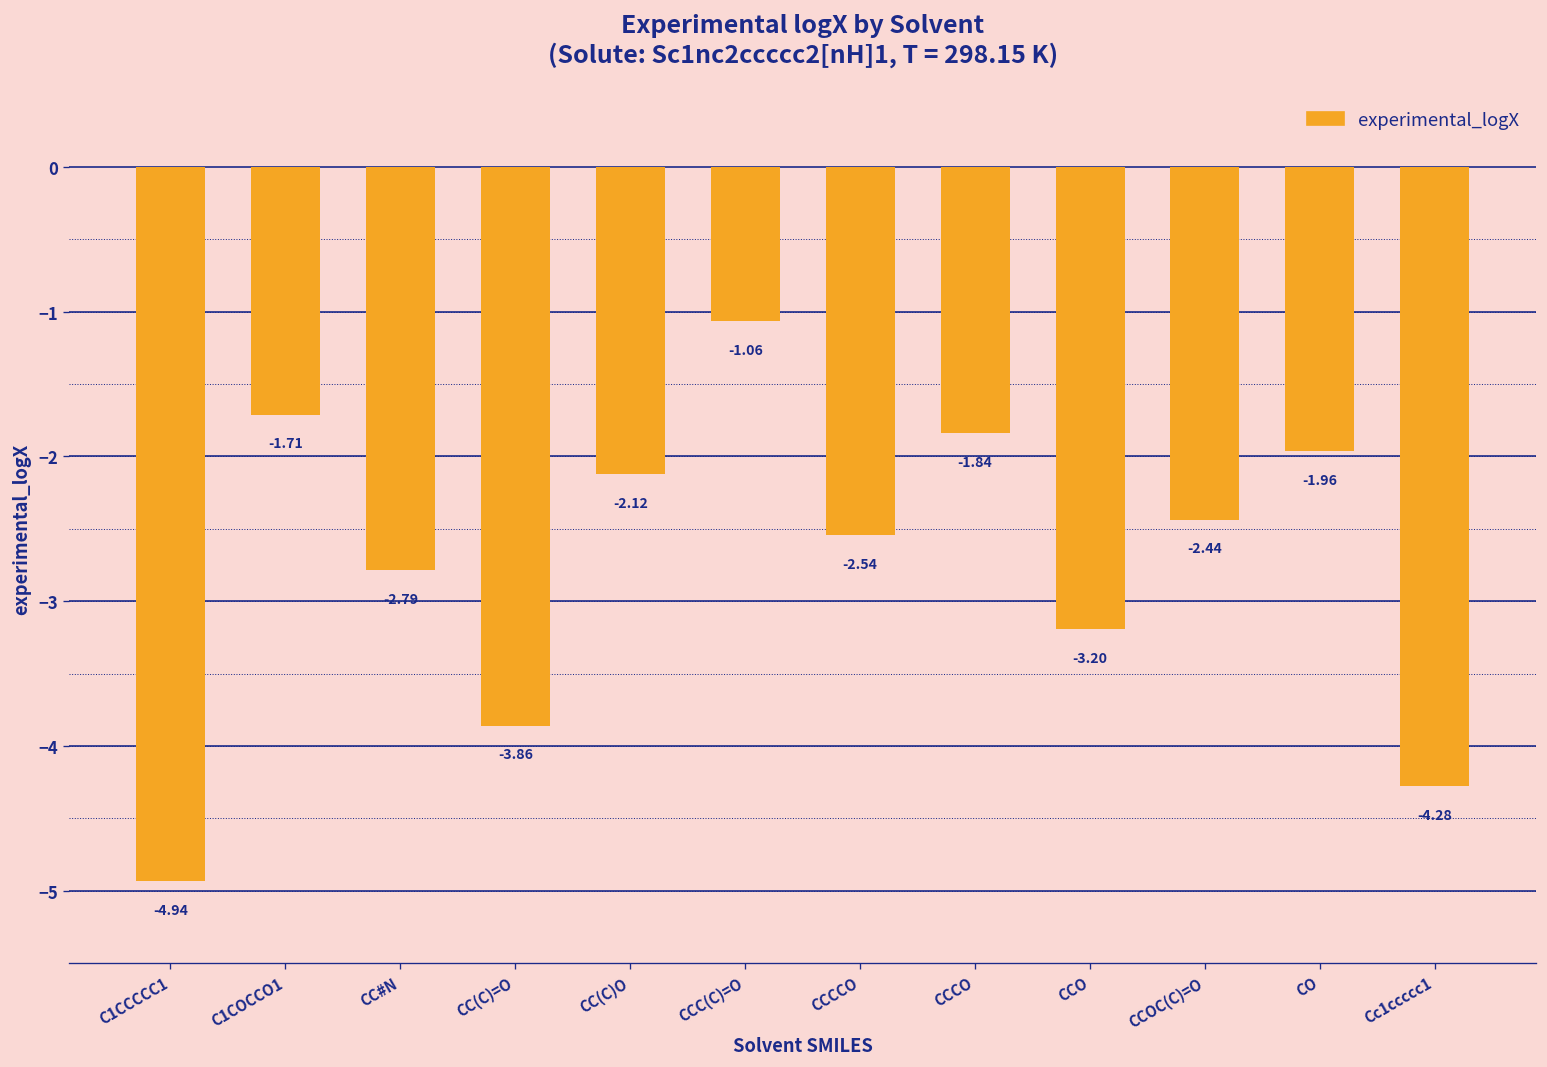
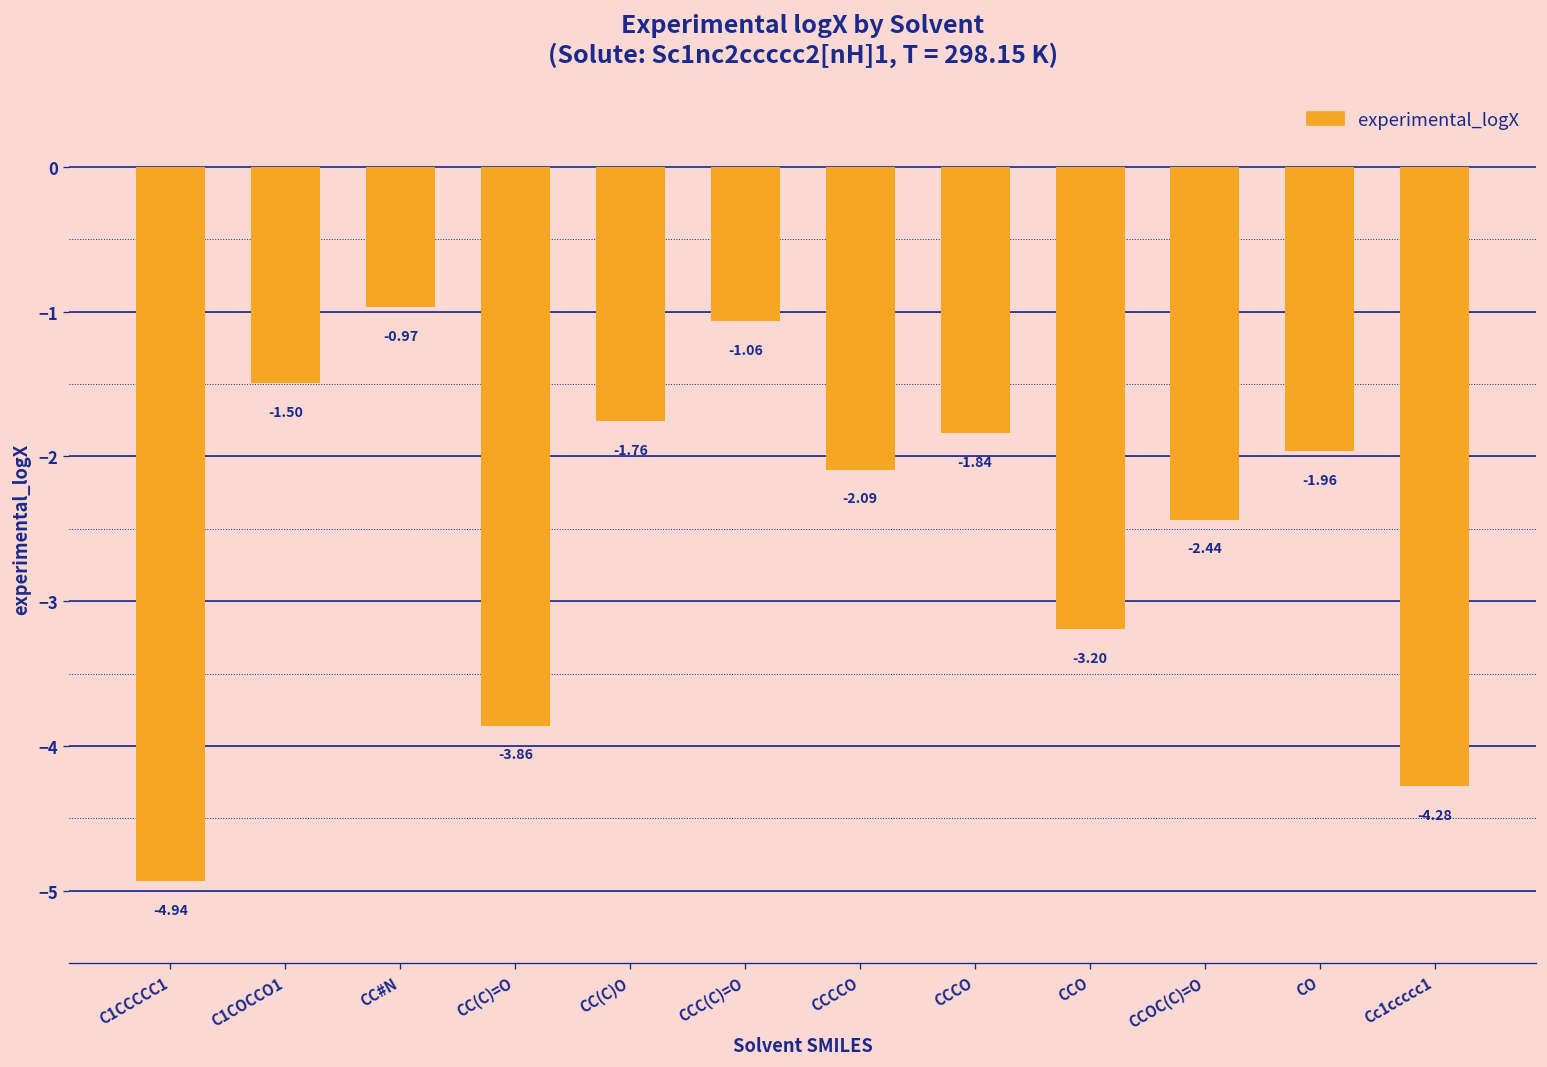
C1COCCO1: -1.71 -> -1.50
CC#N: -2.79 -> -0.97
CC(C)O: -2.12 -> -1.76
CCCCO: -2.54 -> -2.09
